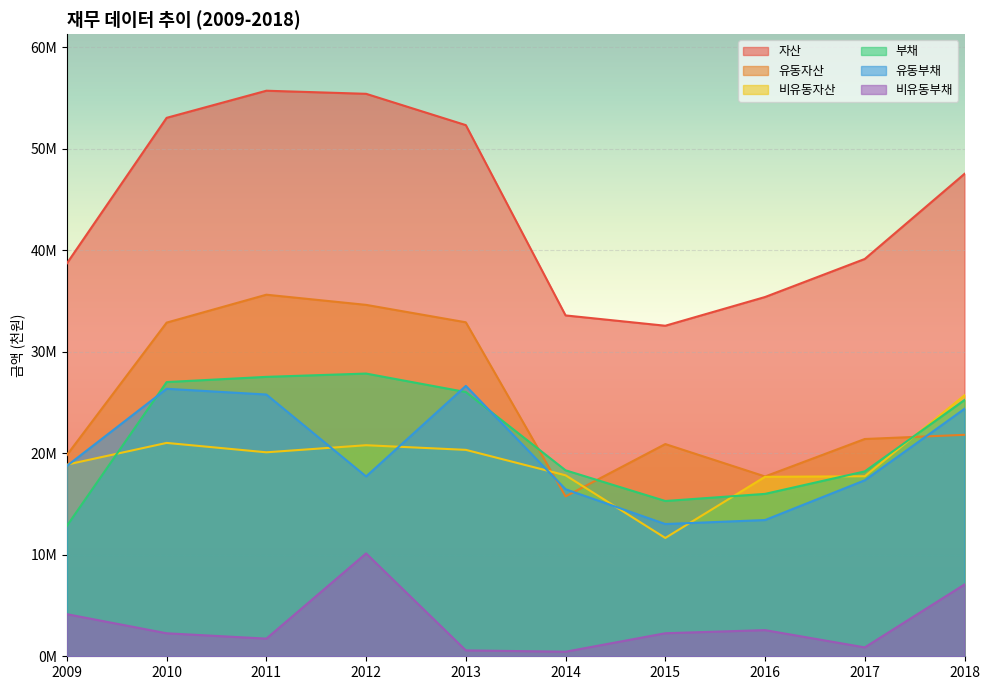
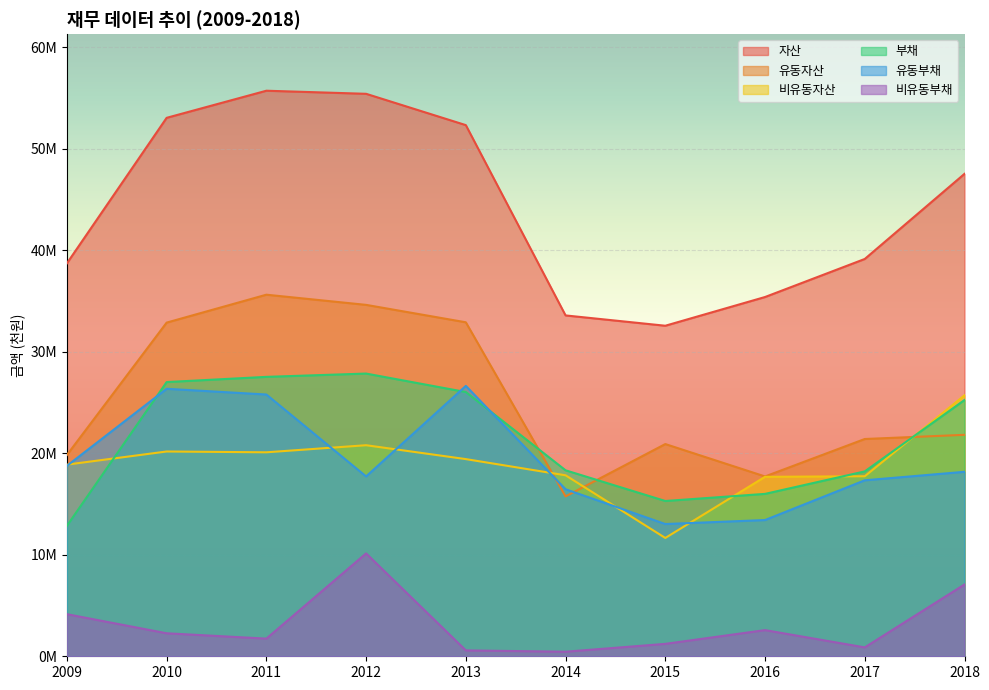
비유동자산, 2010: 21000000 -> 20200000
비유동자산, 2013: 20300000 -> 19400000
비유동부채, 2015: 2300000 -> 1200000
유동부채, 2018: 24400000 -> 18200000
